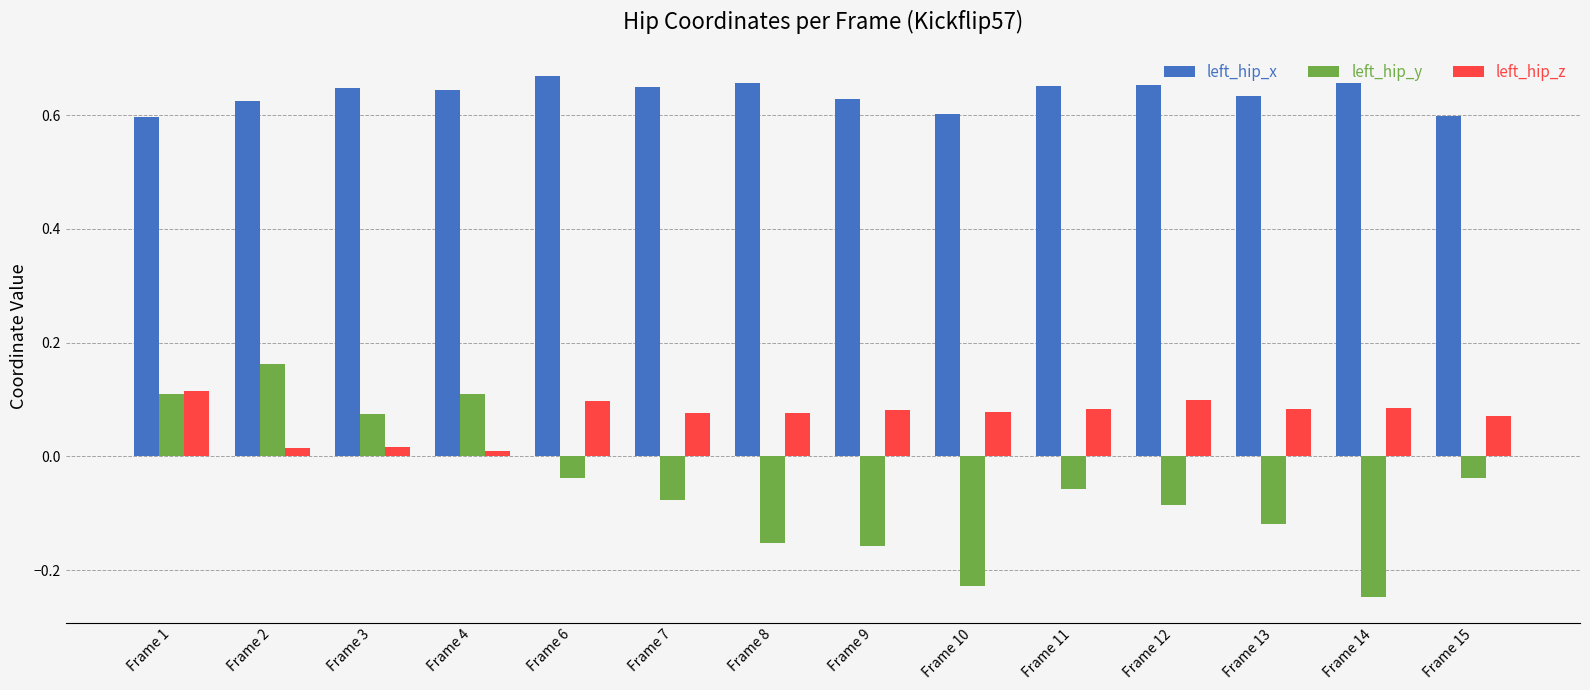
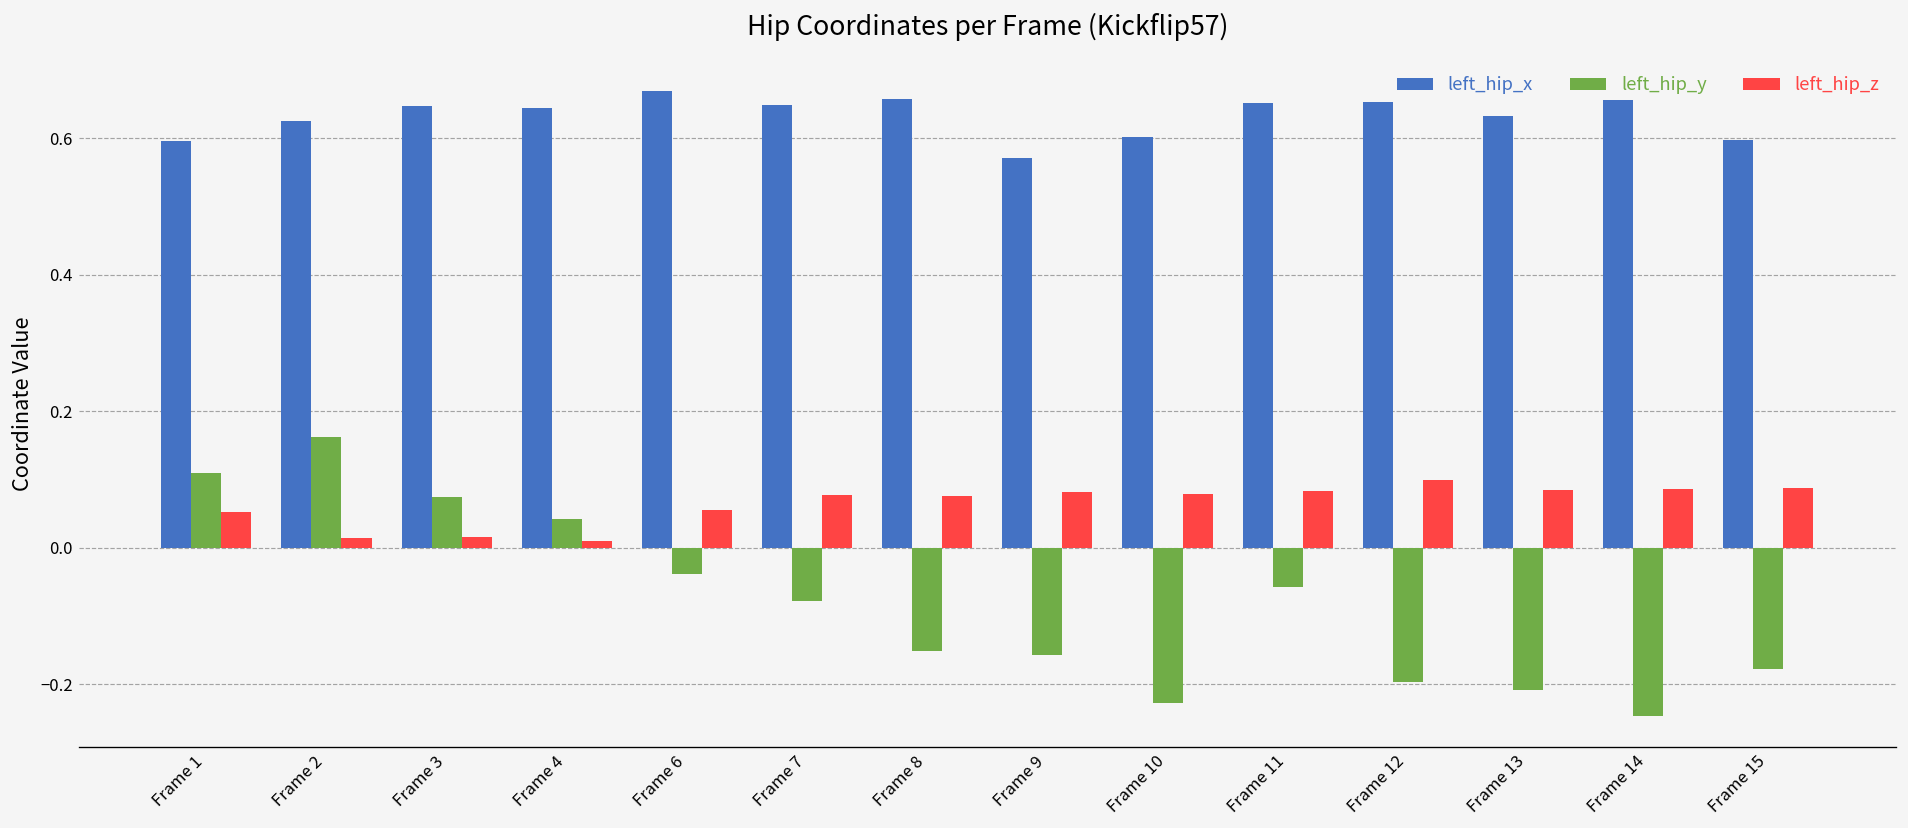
left_hip_z, Frame 1: 0.11 -> 0.05
left_hip_y, Frame 4: 0.11 -> 0.04
left_hip_z, Frame 6: 0.10 -> 0.06
left_hip_x, Frame 9: 0.63 -> 0.57
left_hip_y, Frame 12: -0.09 -> -0.20
left_hip_y, Frame 13: -0.12 -> -0.21
left_hip_y, Frame 15: -0.04 -> -0.18
left_hip_z, Frame 15: 0.07 -> 0.09
